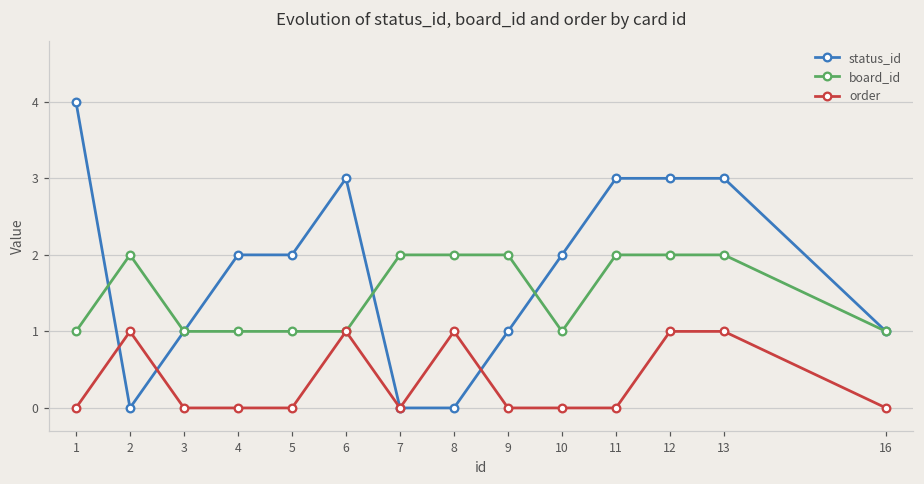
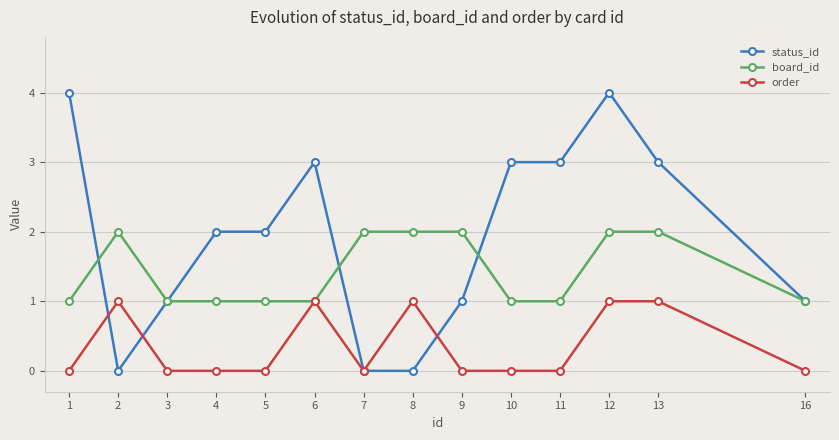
status_id, 10: 2 -> 3
board_id, 11: 2 -> 1
status_id, 12: 3 -> 4
